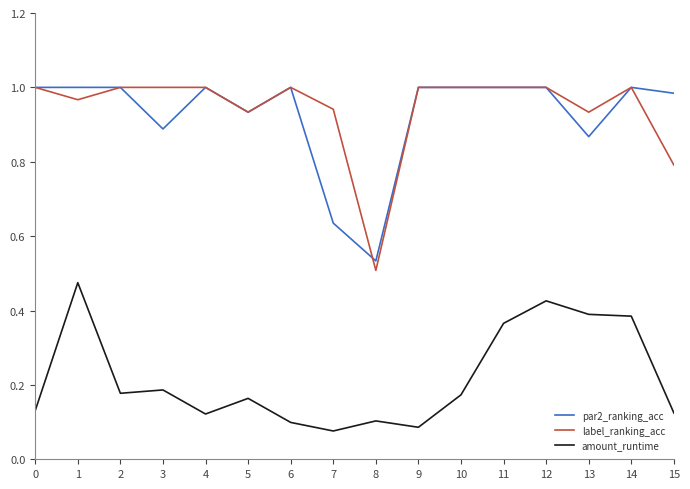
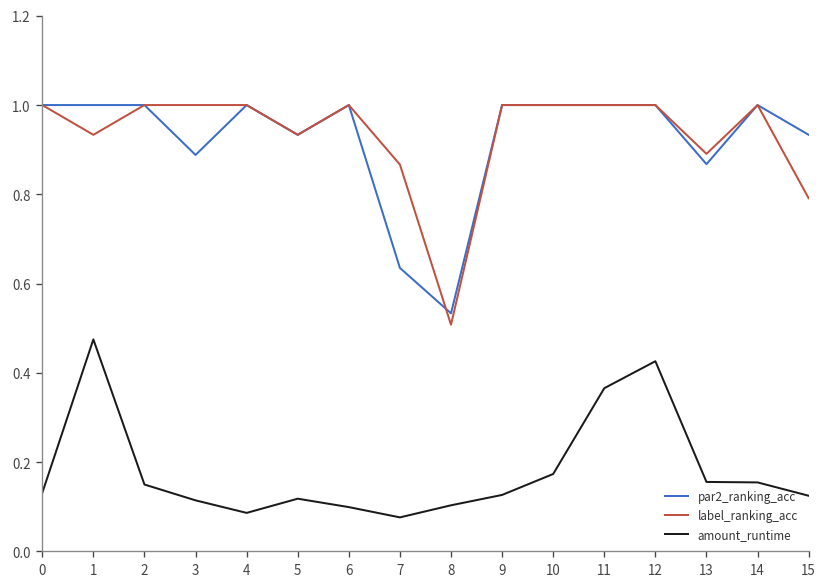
label_ranking_acc, 1: 0.97 -> 0.93
amount_runtime, 2: 0.18 -> 0.15
amount_runtime, 3: 0.19 -> 0.11
amount_runtime, 4: 0.12 -> 0.09
amount_runtime, 5: 0.16 -> 0.12
label_ranking_acc, 7: 0.94 -> 0.87
amount_runtime, 9: 0.09 -> 0.13
label_ranking_acc, 13: 0.93 -> 0.89
amount_runtime, 13: 0.39 -> 0.16
amount_runtime, 14: 0.38 -> 0.15
par2_ranking_acc, 15: 0.98 -> 0.93
